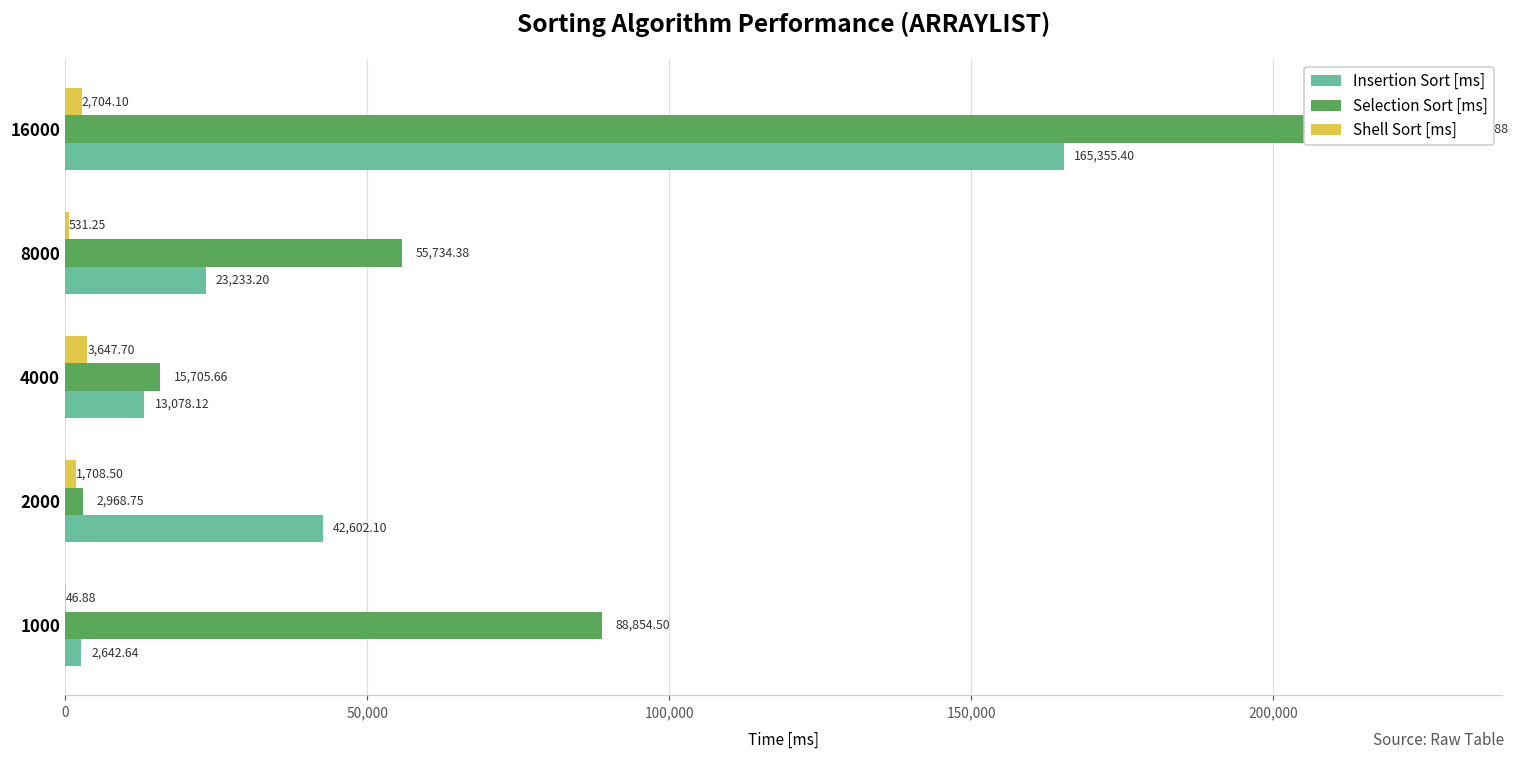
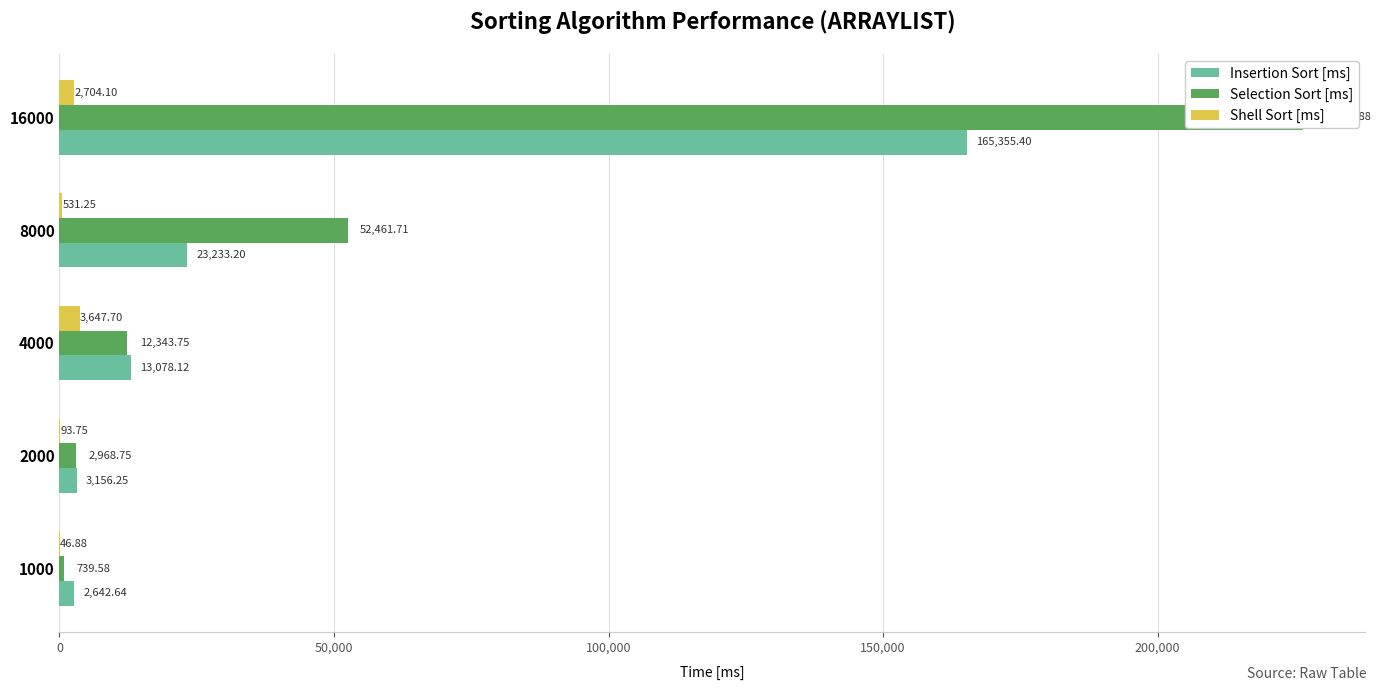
Selection Sort [ms], 8000: 55,734.38 -> 52,461.71
Selection Sort [ms], 4000: 15,705.66 -> 12,343.75
Shell Sort [ms], 2000: 1,708.50 -> 93.75
Insertion Sort [ms], 2000: 42,602.10 -> 3,156.25
Selection Sort [ms], 1000: 88,854.50 -> 739.58
